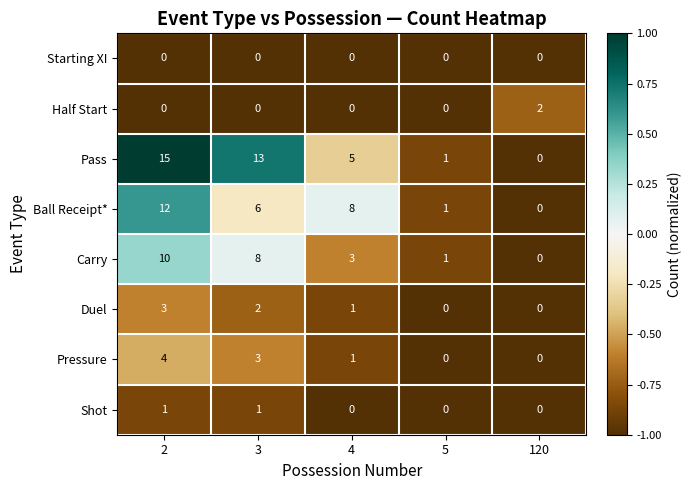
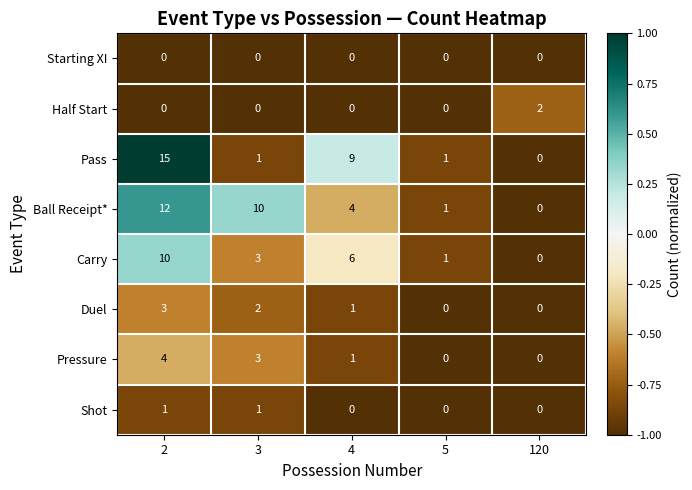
Pass, 3: 13 -> 1
Pass, 4: 5 -> 9
Ball Receipt*, 3: 6 -> 10
Ball Receipt*, 4: 8 -> 4
Carry, 3: 8 -> 3
Carry, 4: 3 -> 6
